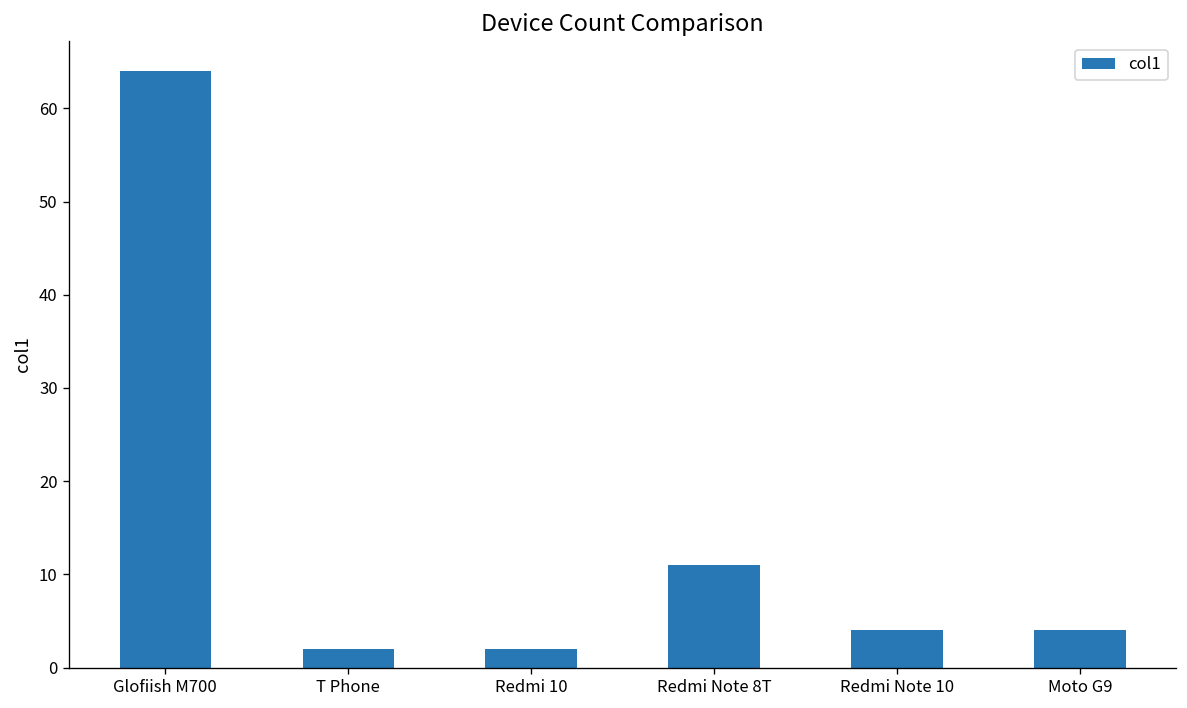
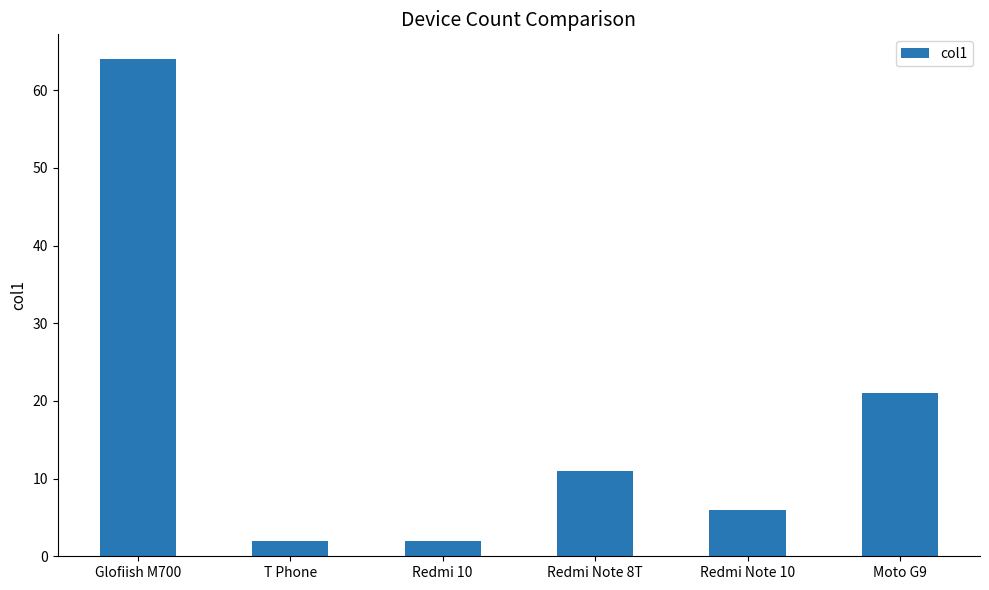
Redmi Note 10: 4 -> 6
Moto G9: 4 -> 21
